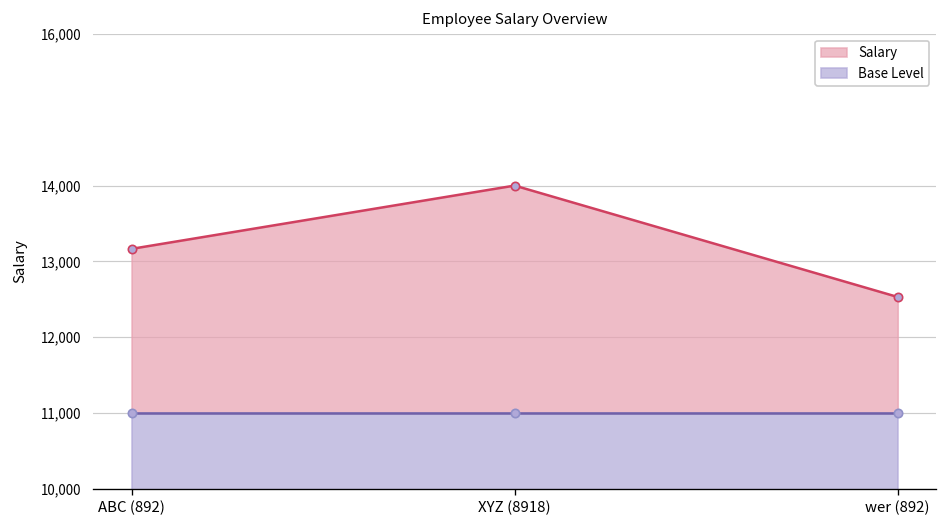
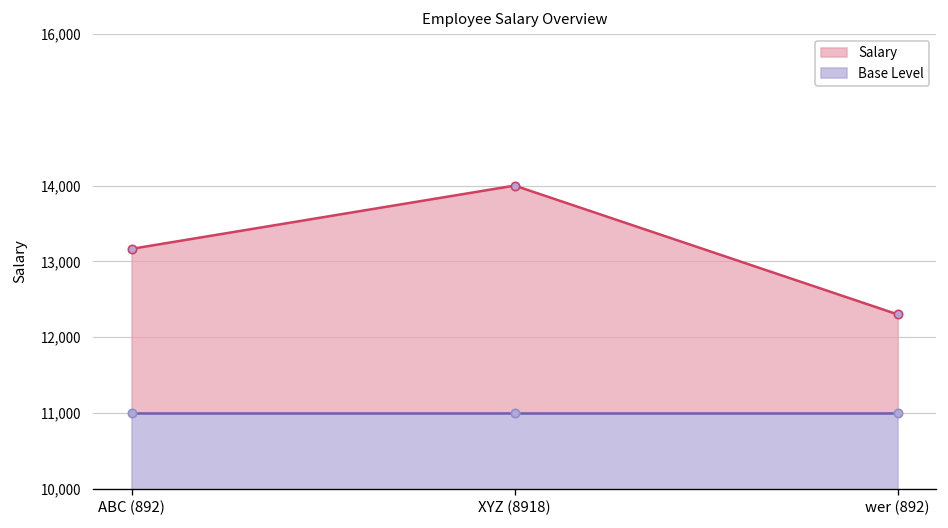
Salary, wer (892): 12,500 -> 12,300
